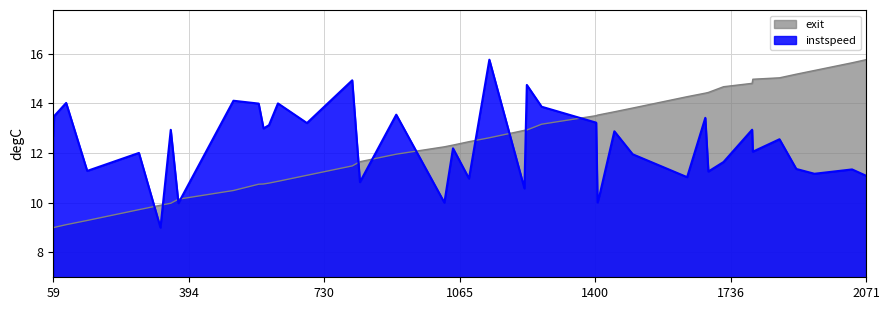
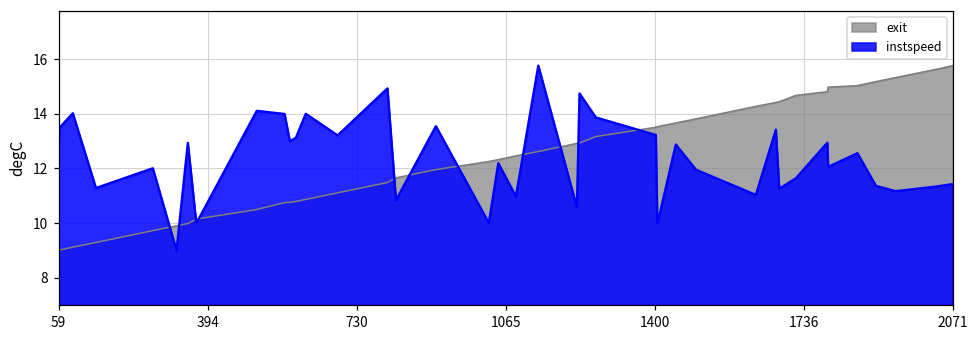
instspeed, 2071: 11.1 -> 11.4
